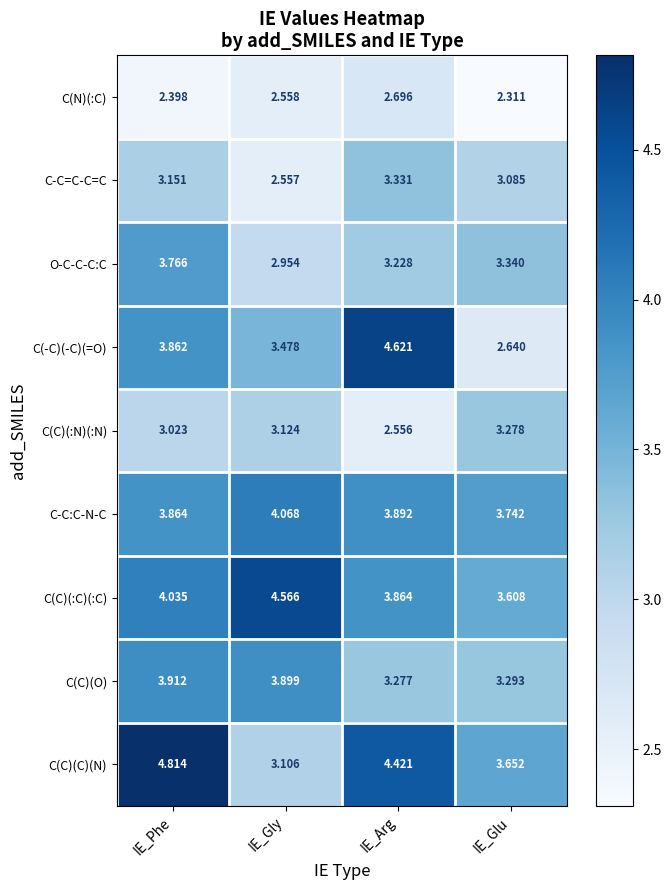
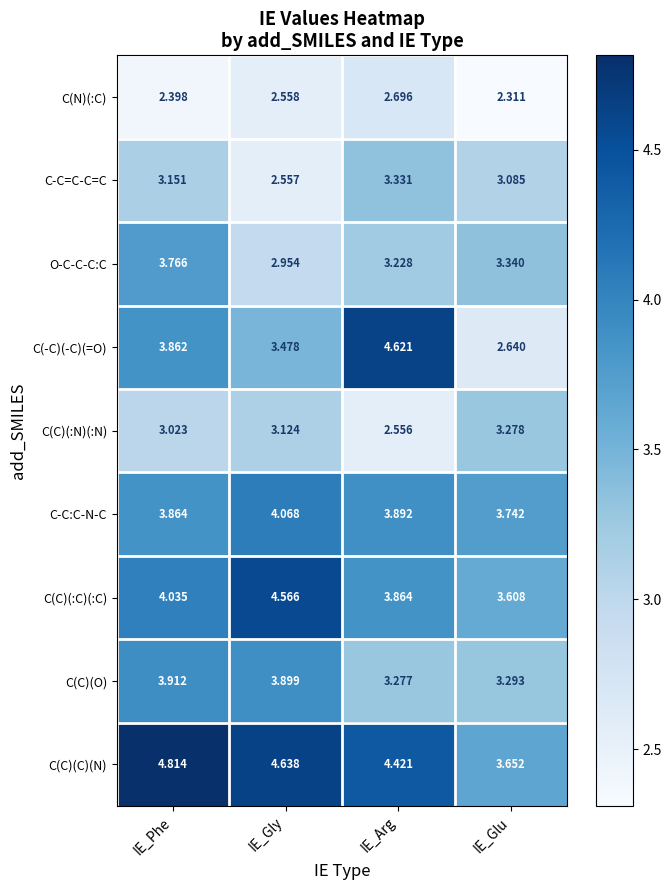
C(C)(C)(N), IE_Gly: 3.106 -> 4.638
